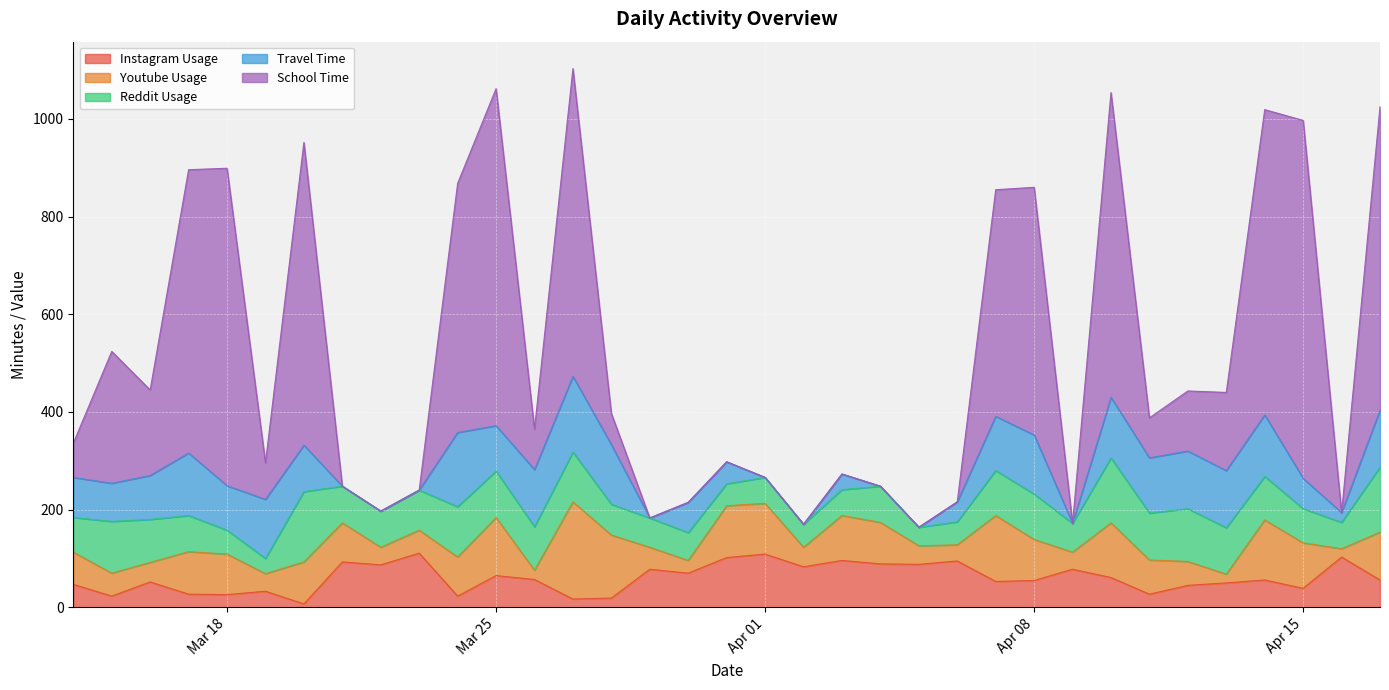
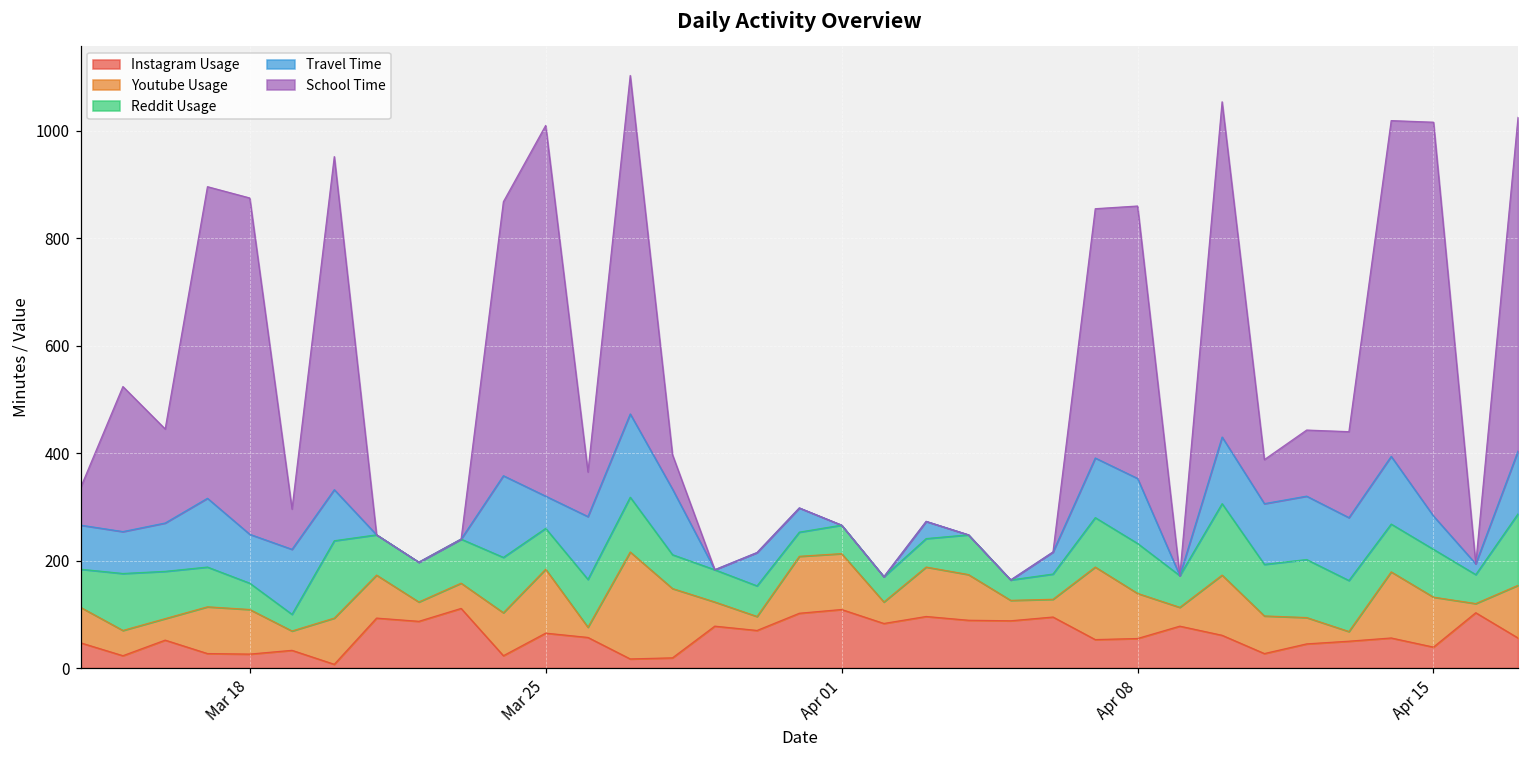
School Time, Mar 18: 650 -> 630
Reddit Usage, Mar 25: 100 -> 80
Travel Time, Mar 25: 90 -> 60
Reddit Usage, Apr 15: 70 -> 90
